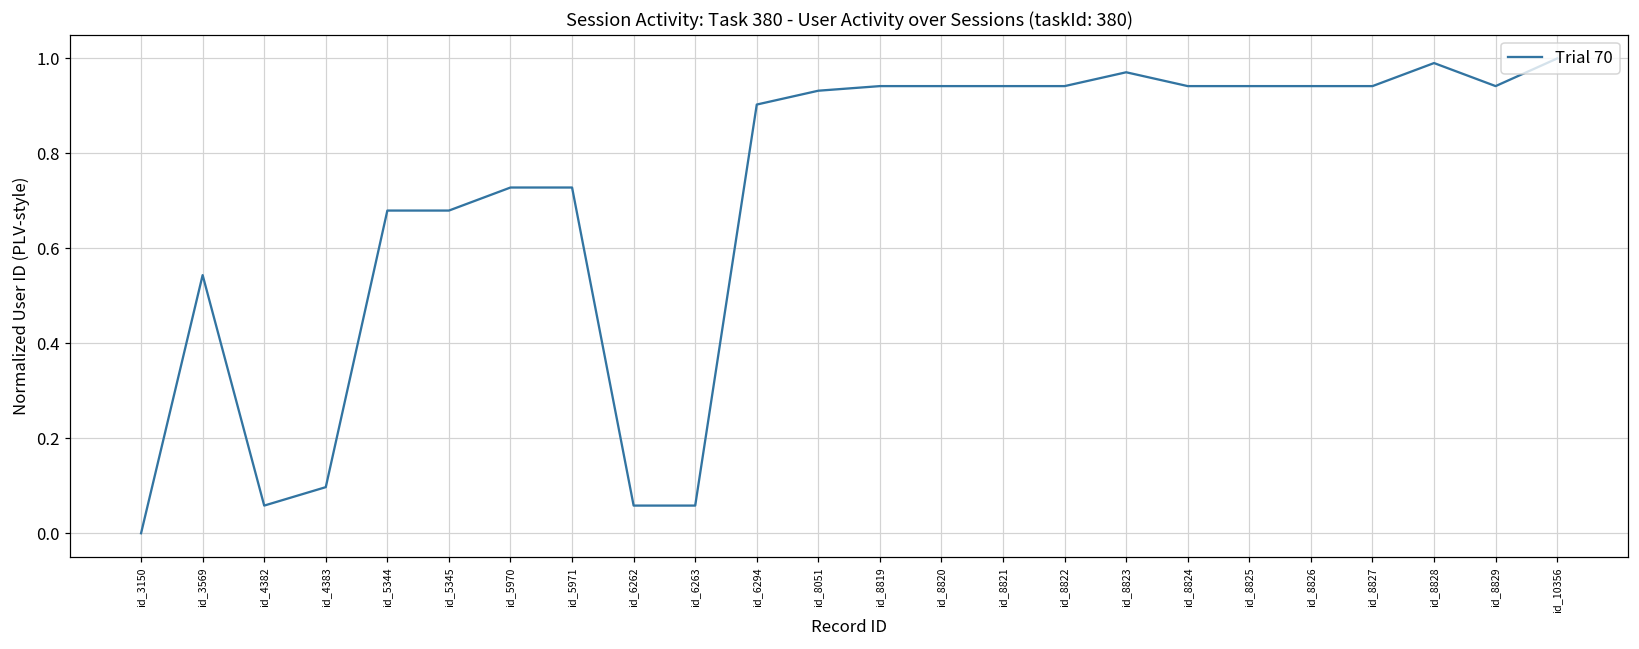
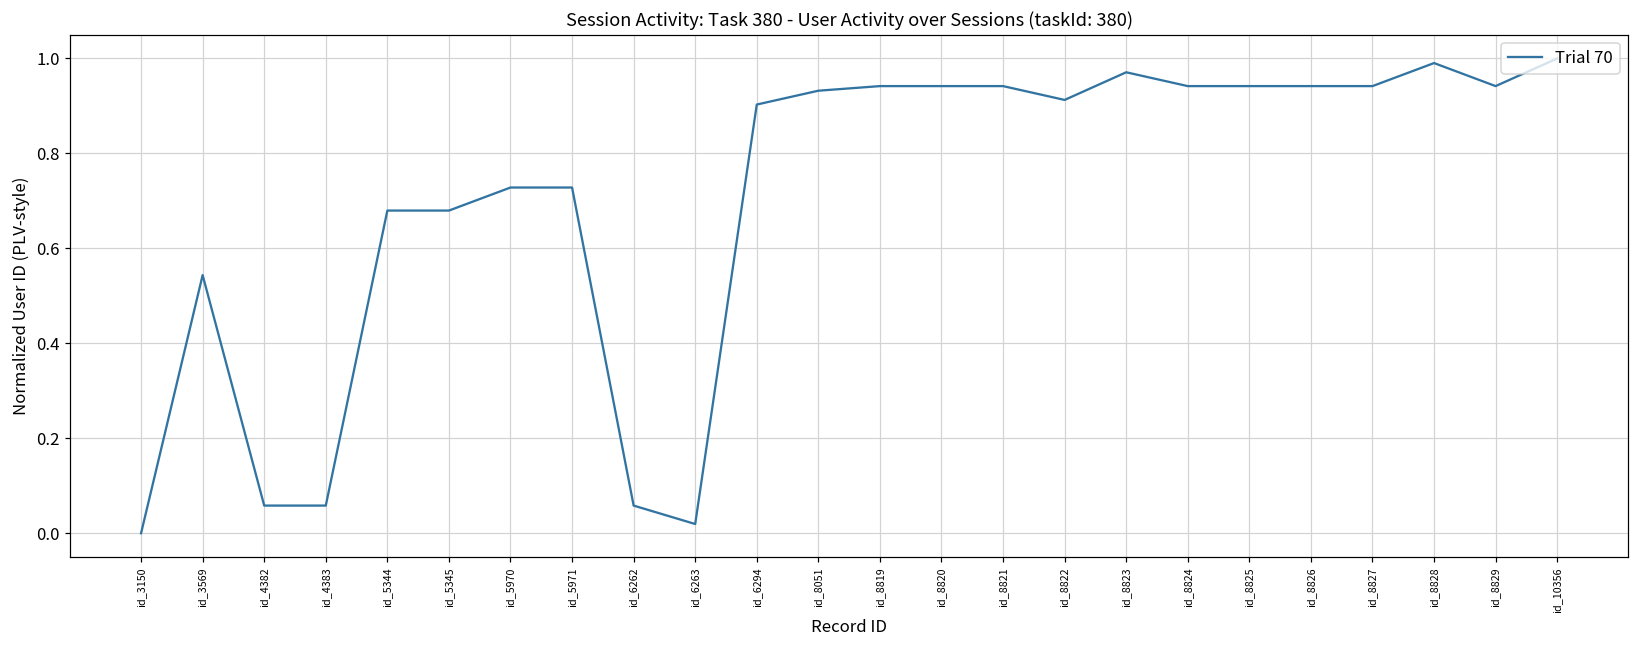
id_4383: 0.10 -> 0.06
id_6263: 0.06 -> 0.02
id_8822: 0.94 -> 0.91
